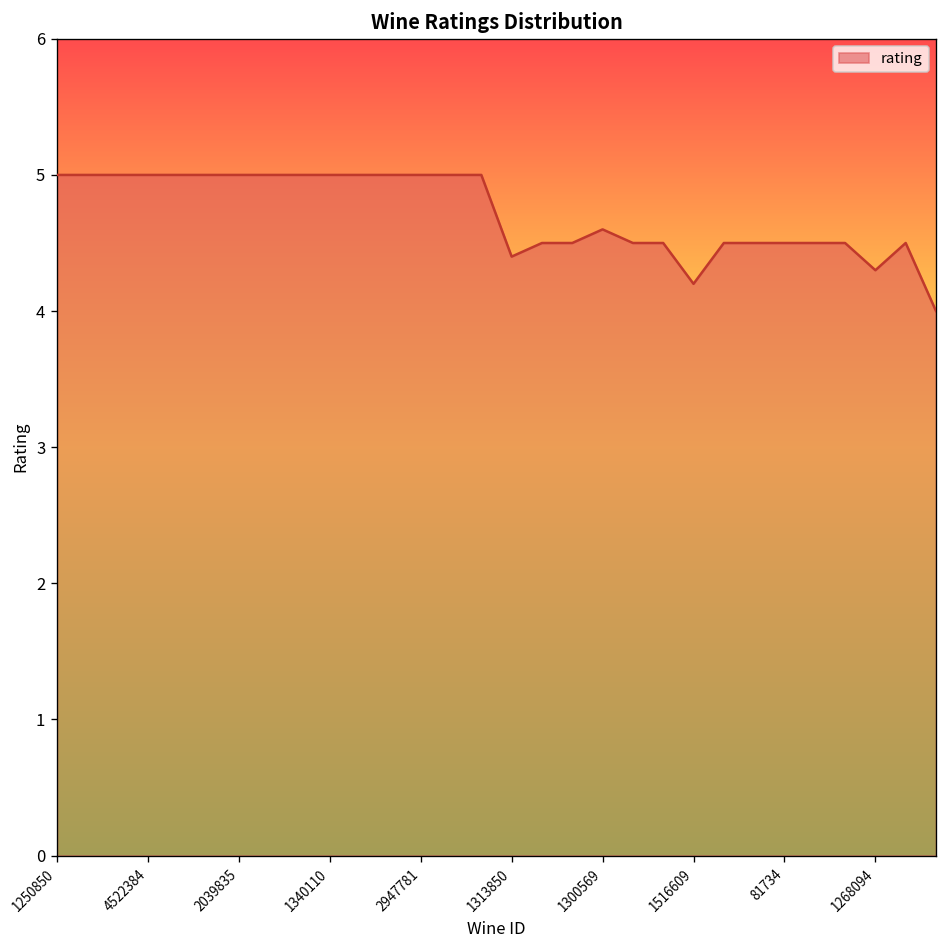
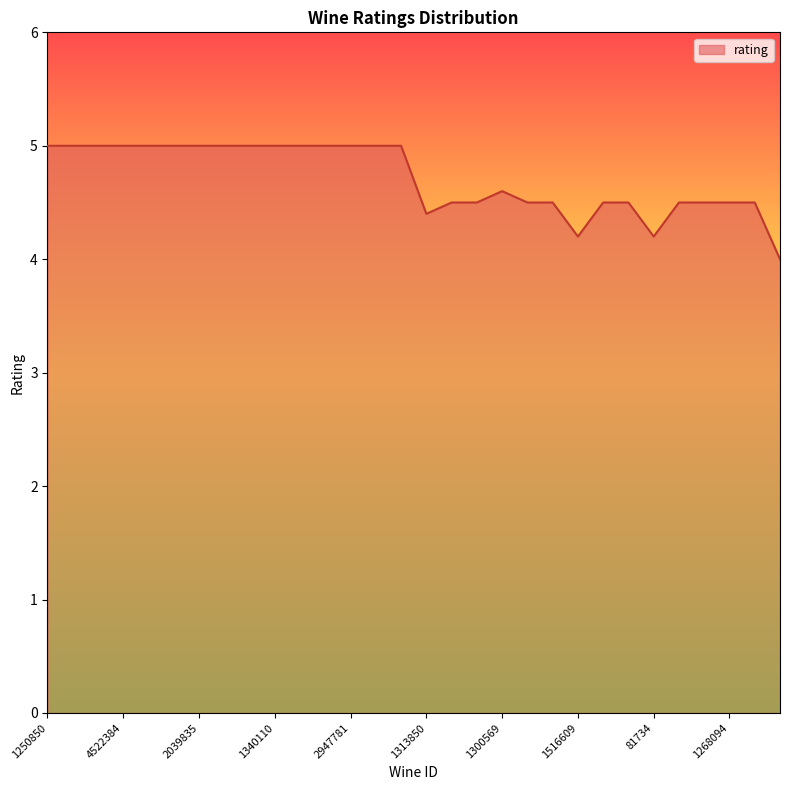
81734: 4.5 -> 4.2
1268094: 4.3 -> 4.5
